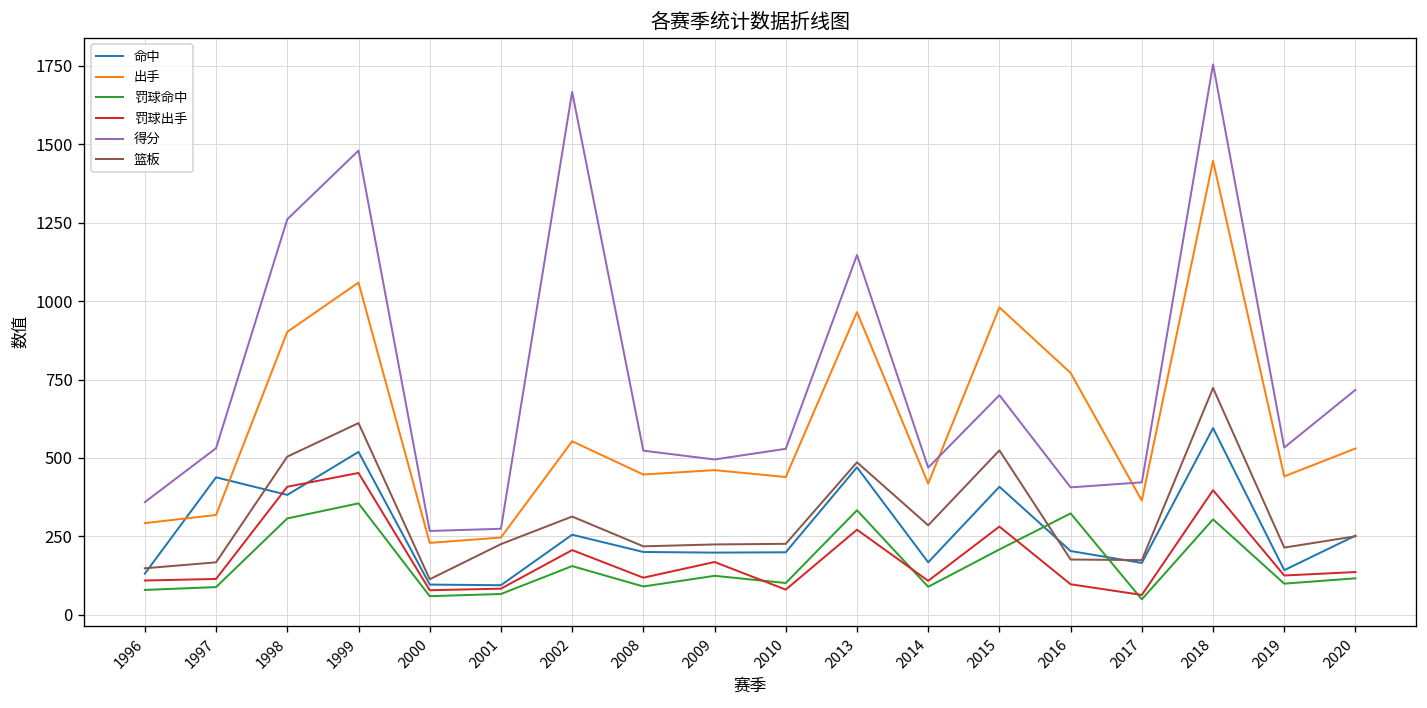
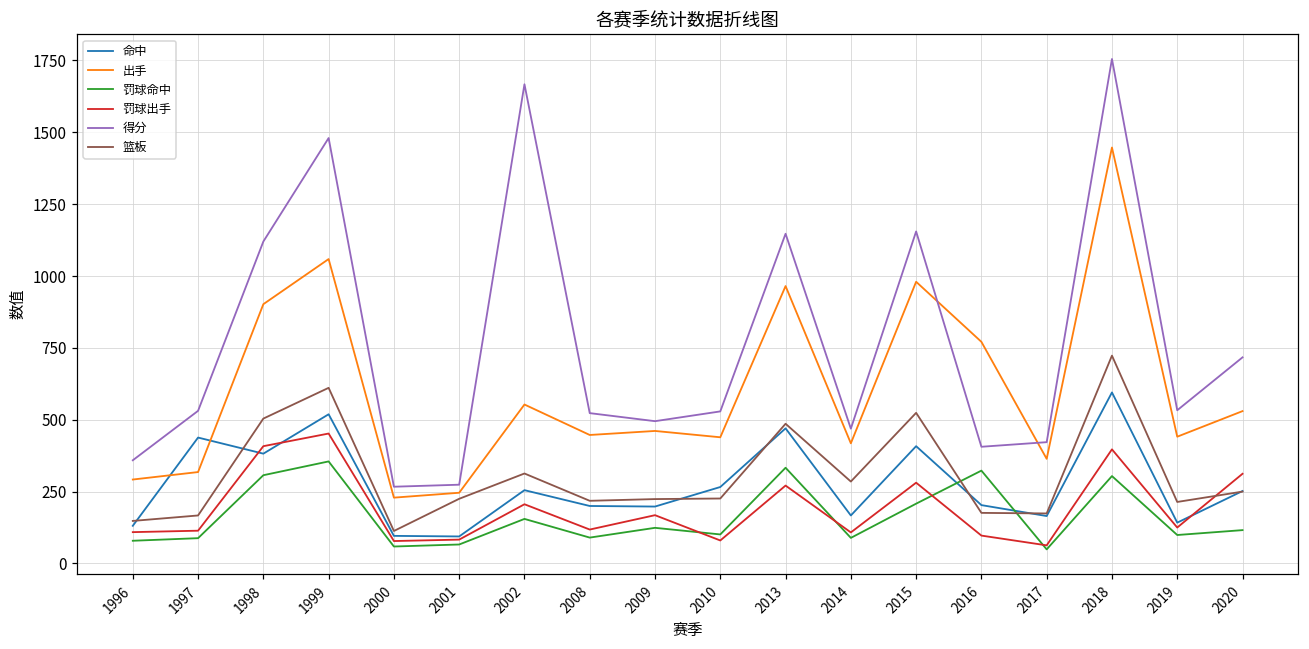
得分, 1998: 1260 -> 1120
命中, 2010: 200 -> 270
得分, 2015: 700 -> 1160
罚球出手, 2020: 140 -> 310
